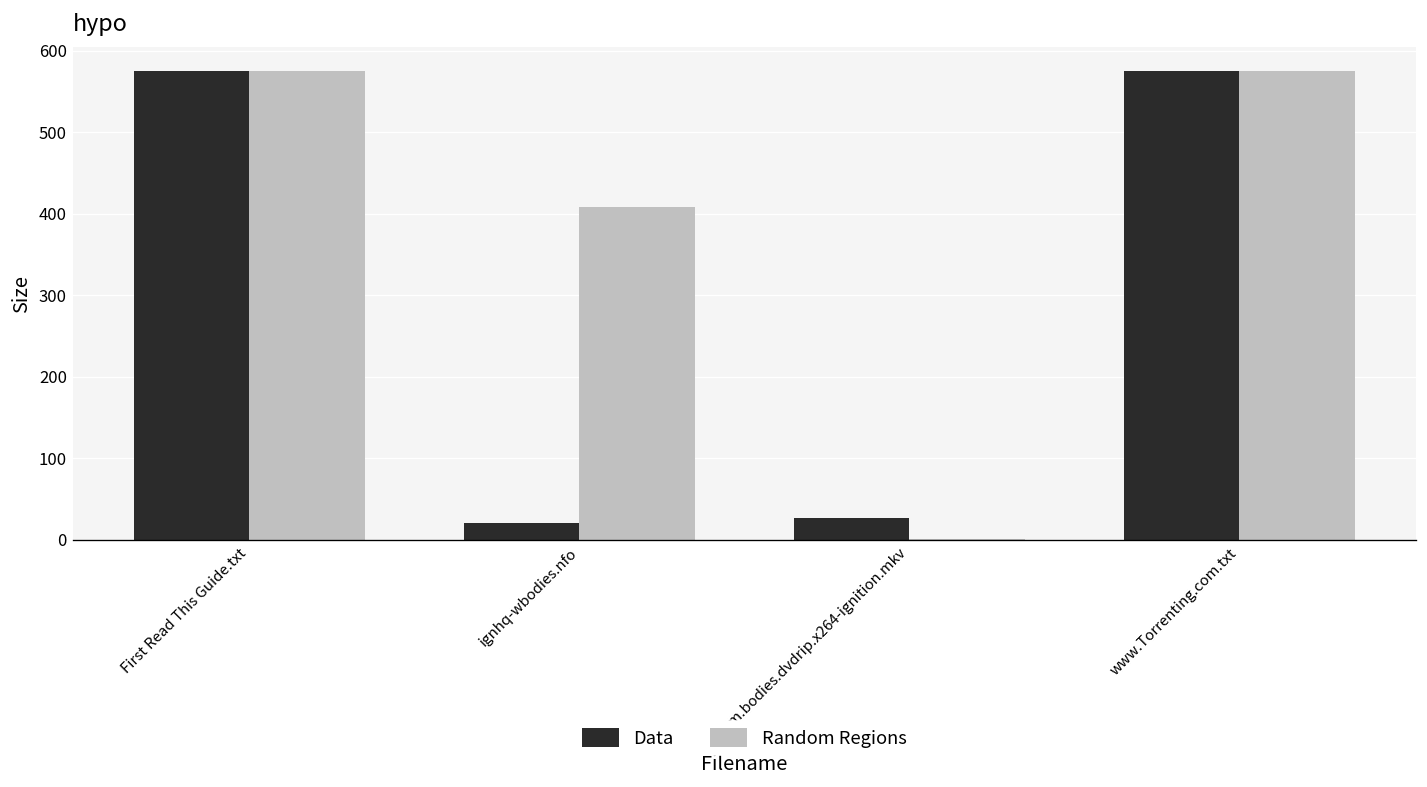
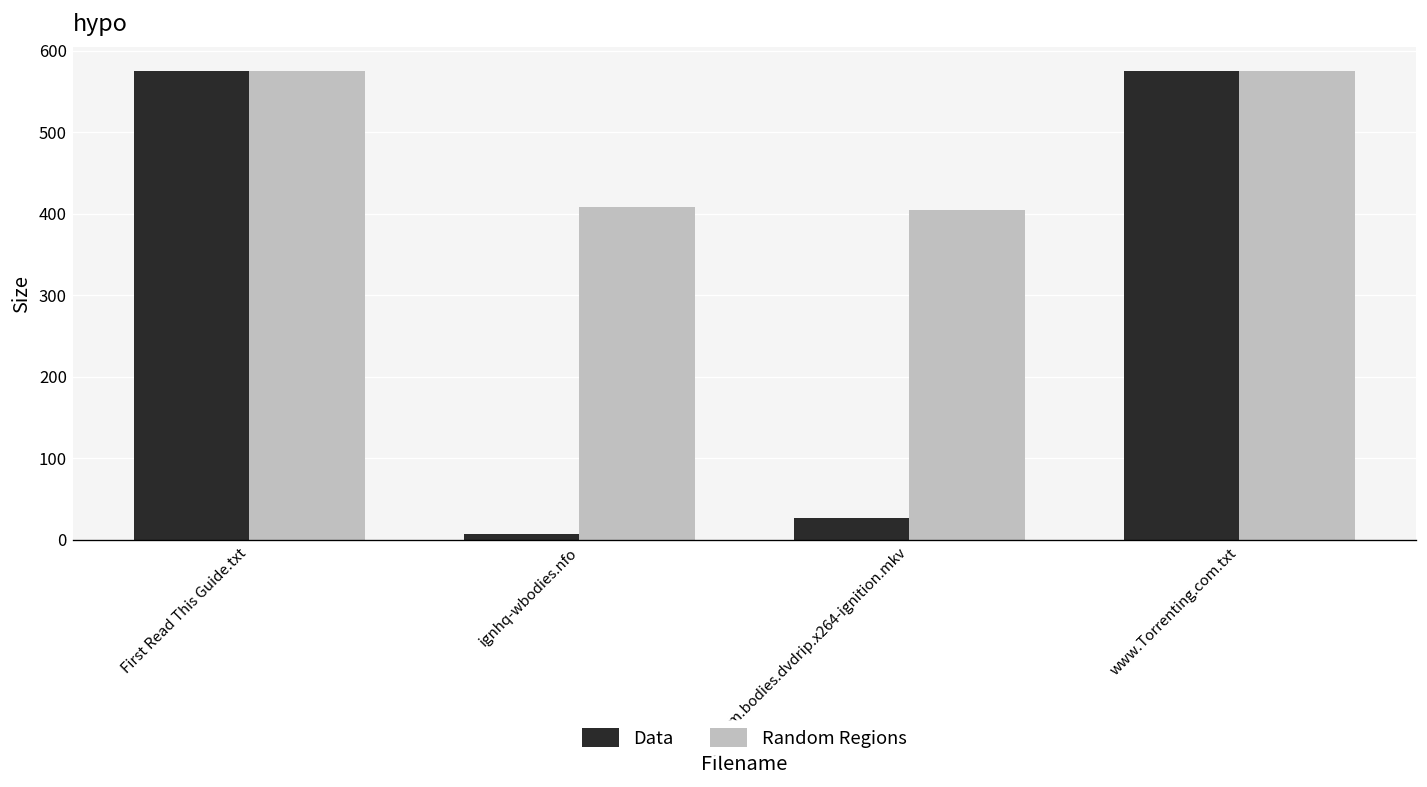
Data, ignhq-wbodies.nfo: 20 -> 10
Random Regions, warm.bodies.dvdrip.x264-ignition.mkv: 0 -> 400
